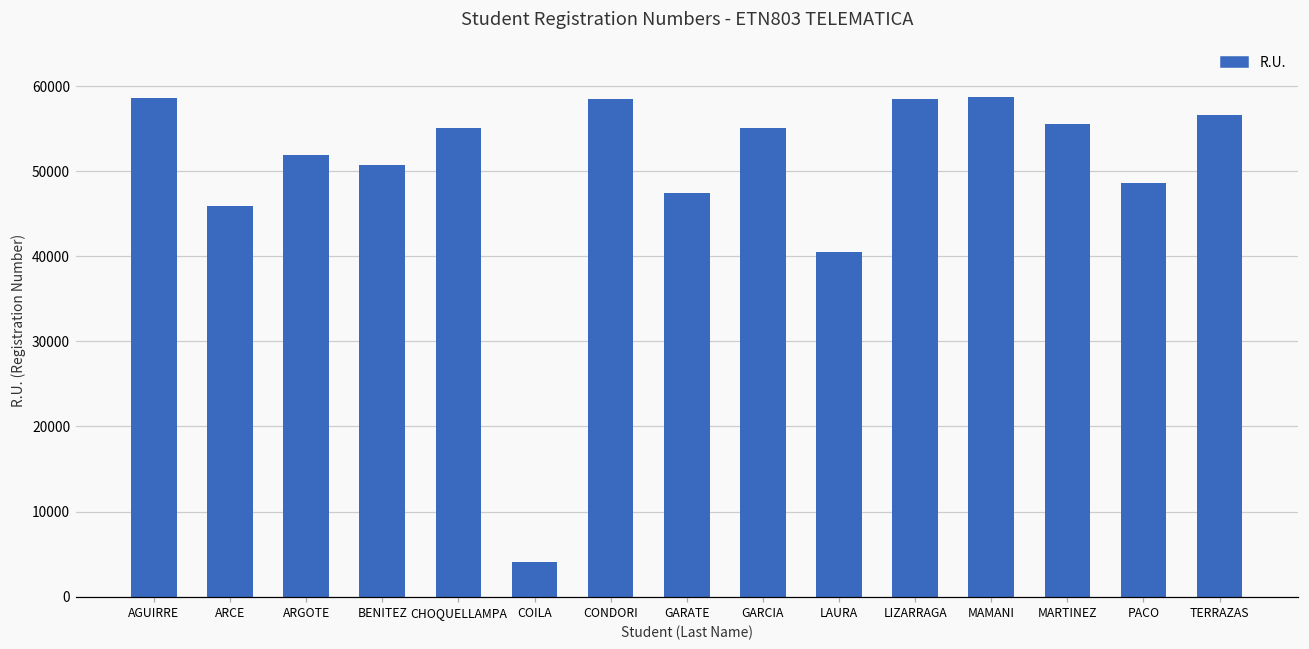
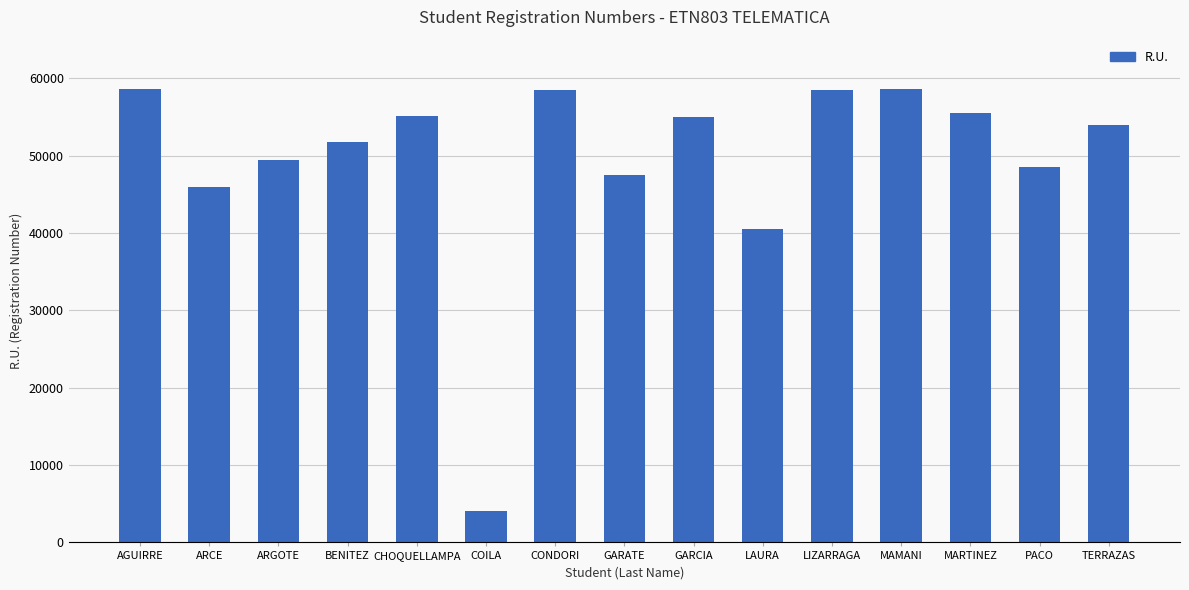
ARGOTE: 52000 -> 49000
BENITEZ: 51000 -> 52000
TERRAZAS: 57000 -> 54000
